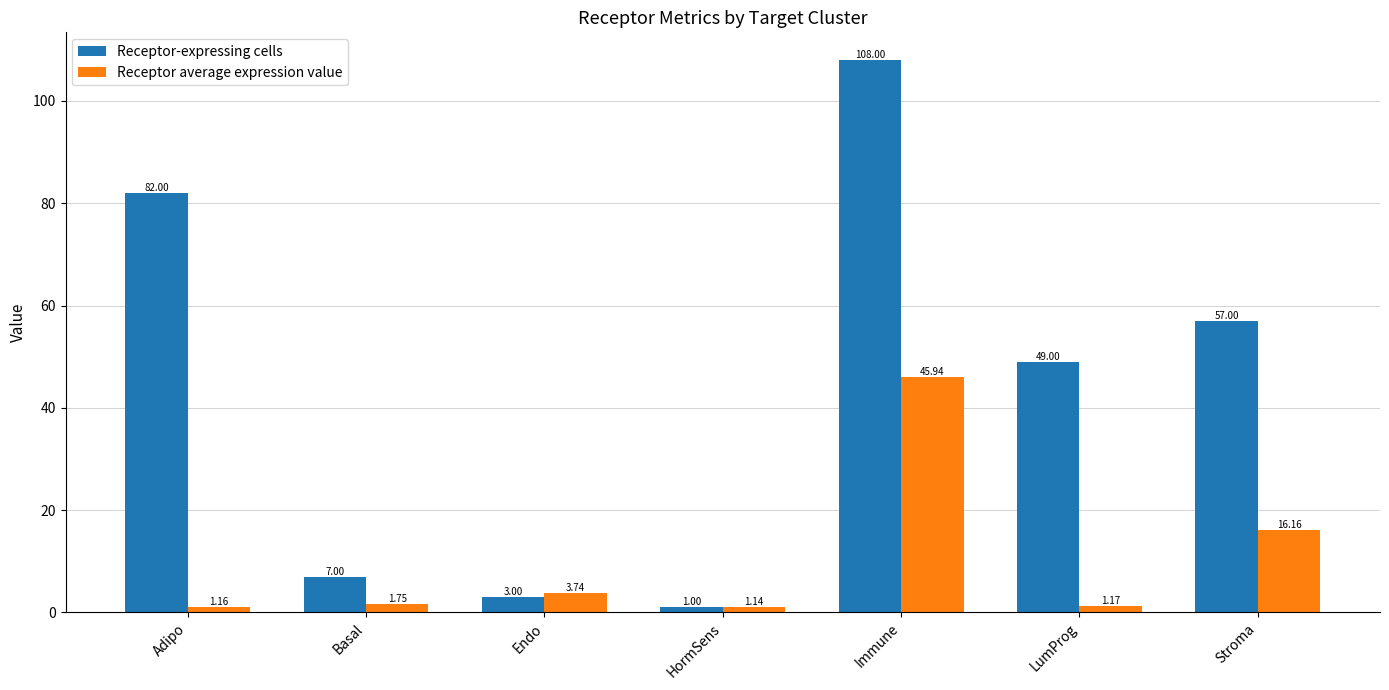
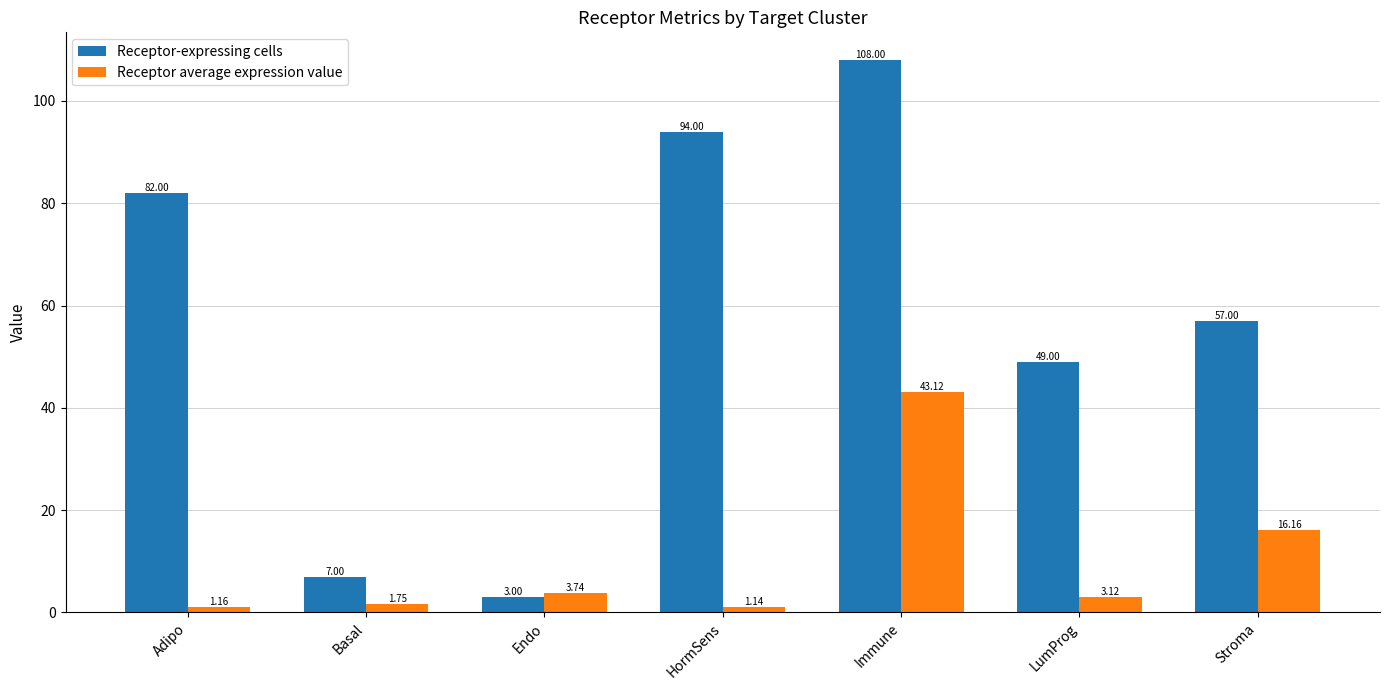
Receptor-expressing cells, HormSens: 1.00 -> 94.00
Receptor average expression value, Immune: 45.94 -> 43.12
Receptor average expression value, LumProg: 1.17 -> 3.12
